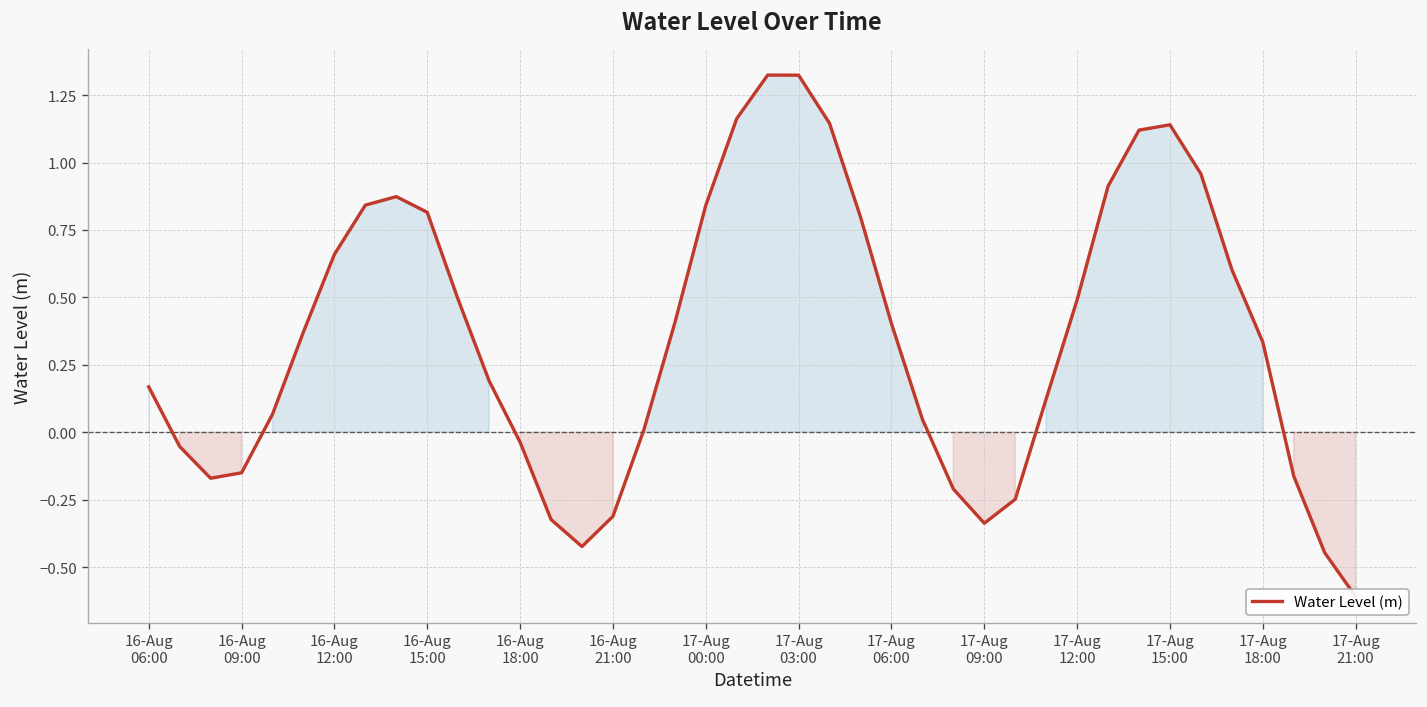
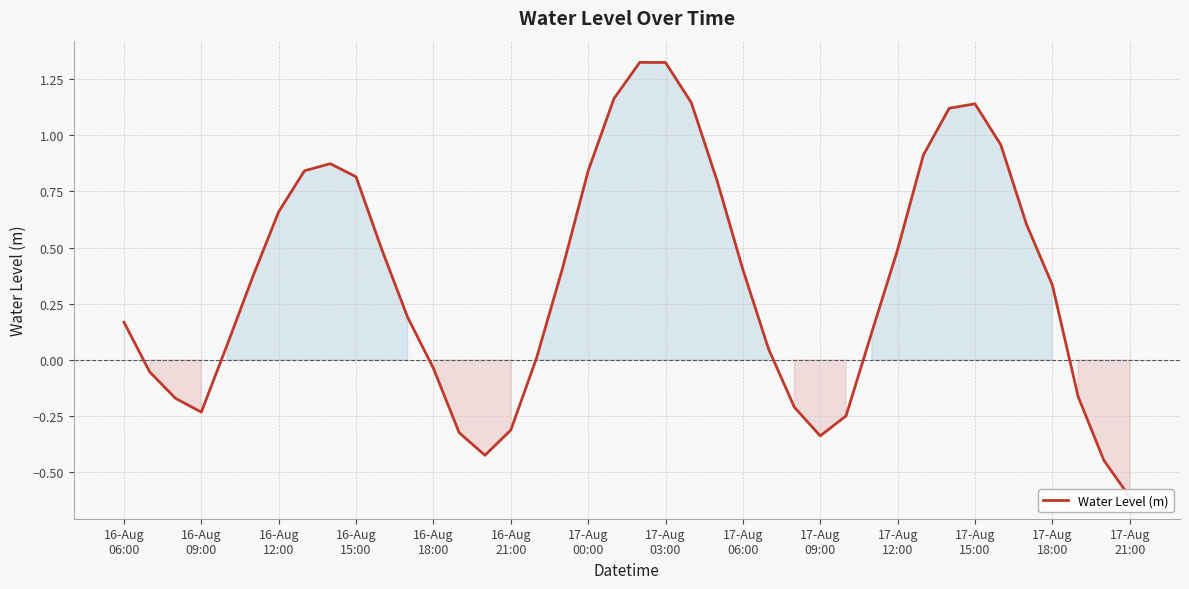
16-Aug 09:00: -0.15 -> -0.23
